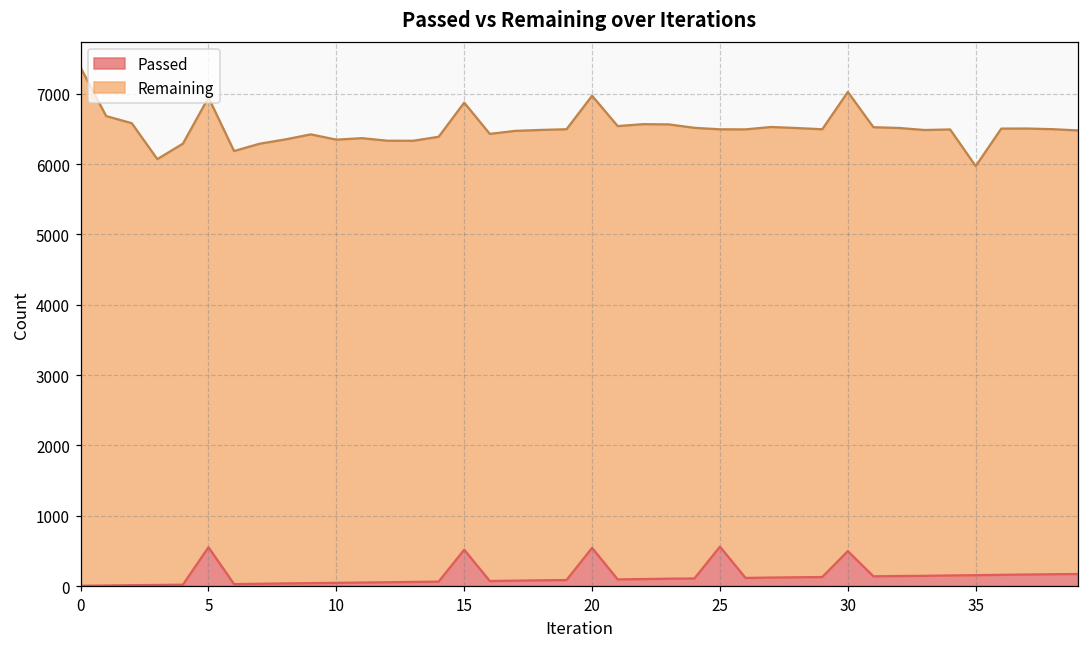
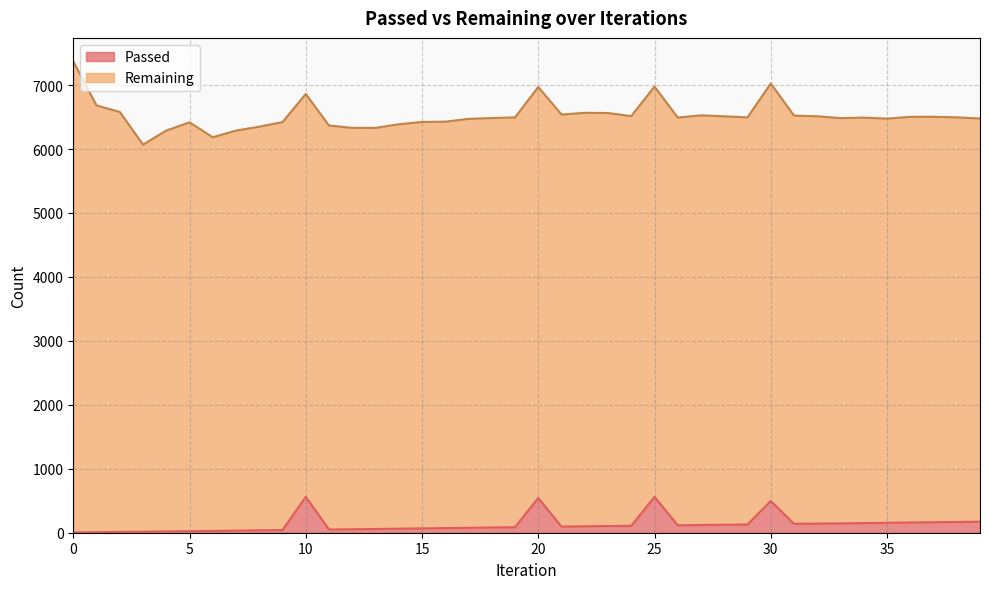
Passed, 5: 600 -> 0
Passed, 10: 0 -> 600
Passed, 15: 500 -> 100
Remaining, 25: 5900 -> 6400
Remaining, 35: 5800 -> 6300
